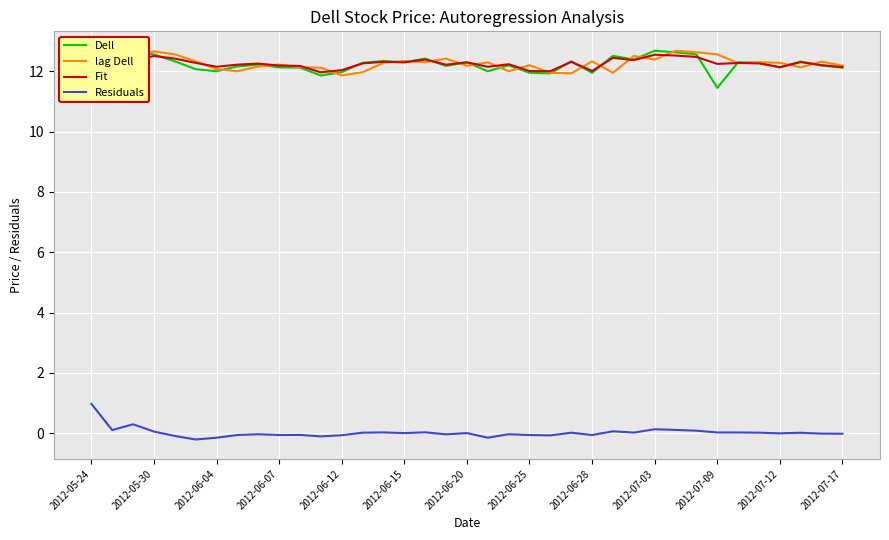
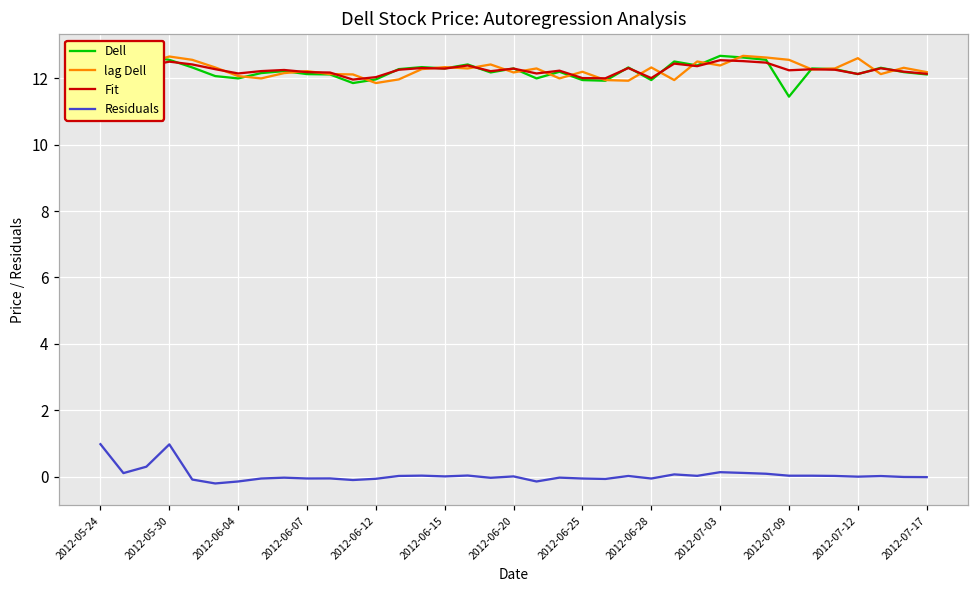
Residuals, 2012-05-30: 0.1 -> 1.0
lag Dell, 2012-07-12: 12.3 -> 12.6
